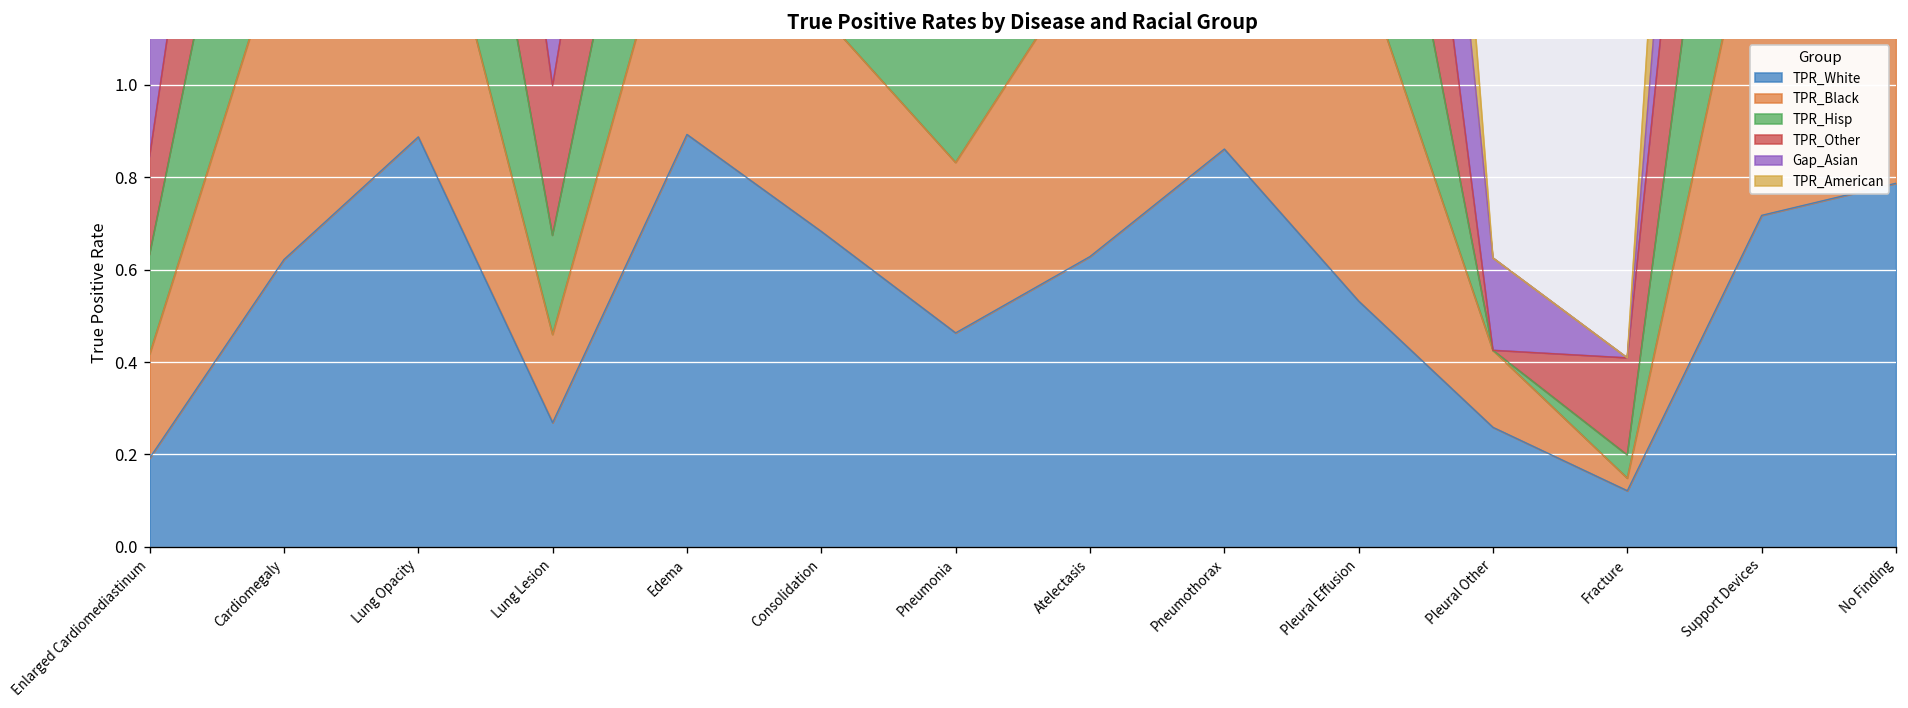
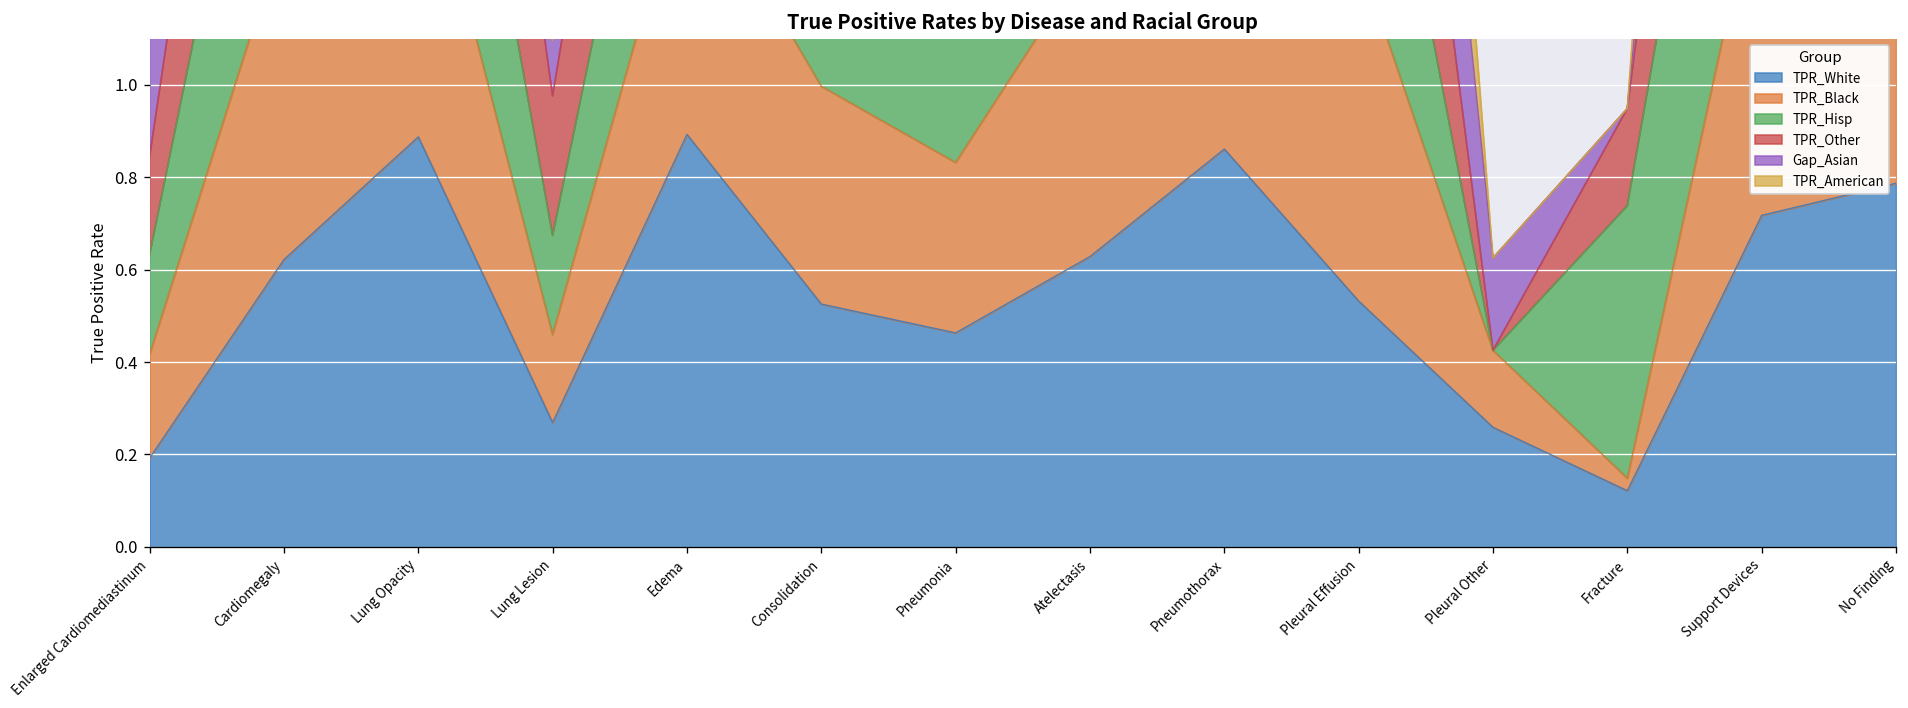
TPR_Other, Lung Lesion: 0.32 -> 0.30
TPR_White, Consolidation: 0.68 -> 0.53
TPR_Hisp, Fracture: 0.05 -> 0.59
